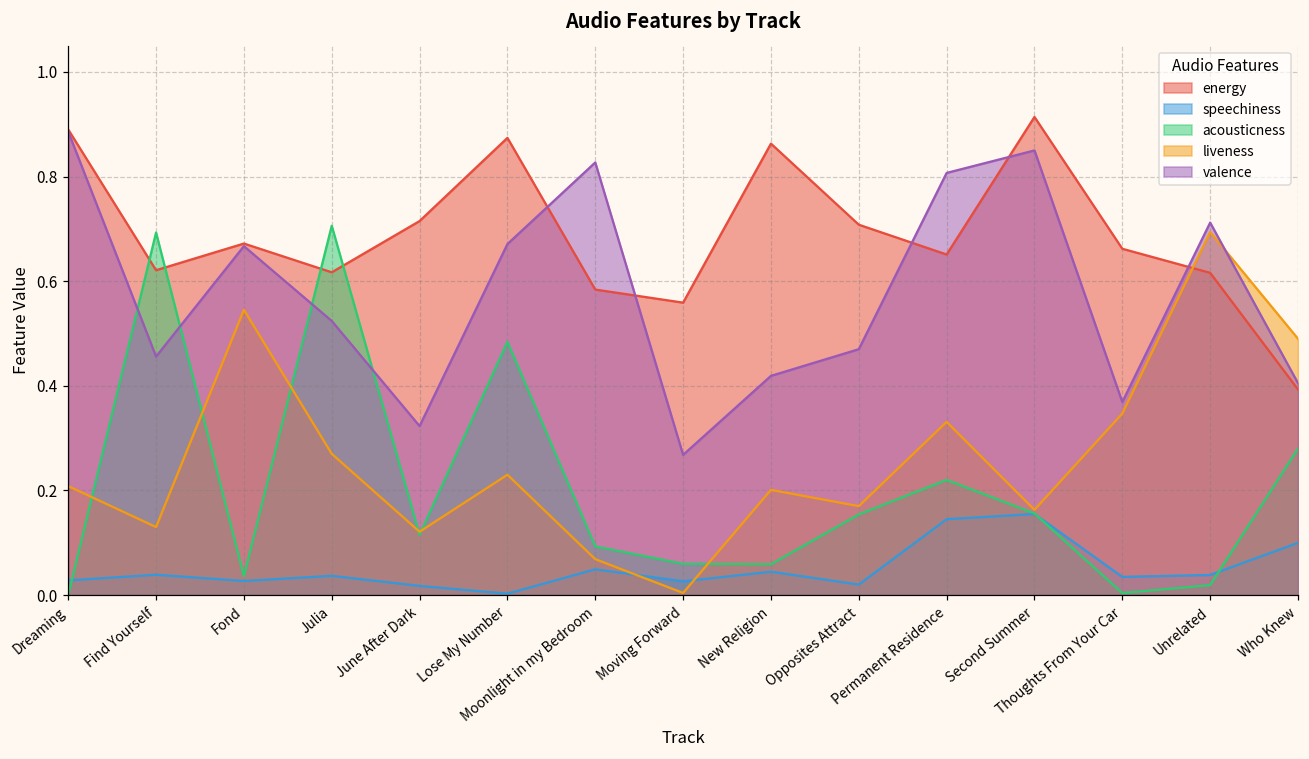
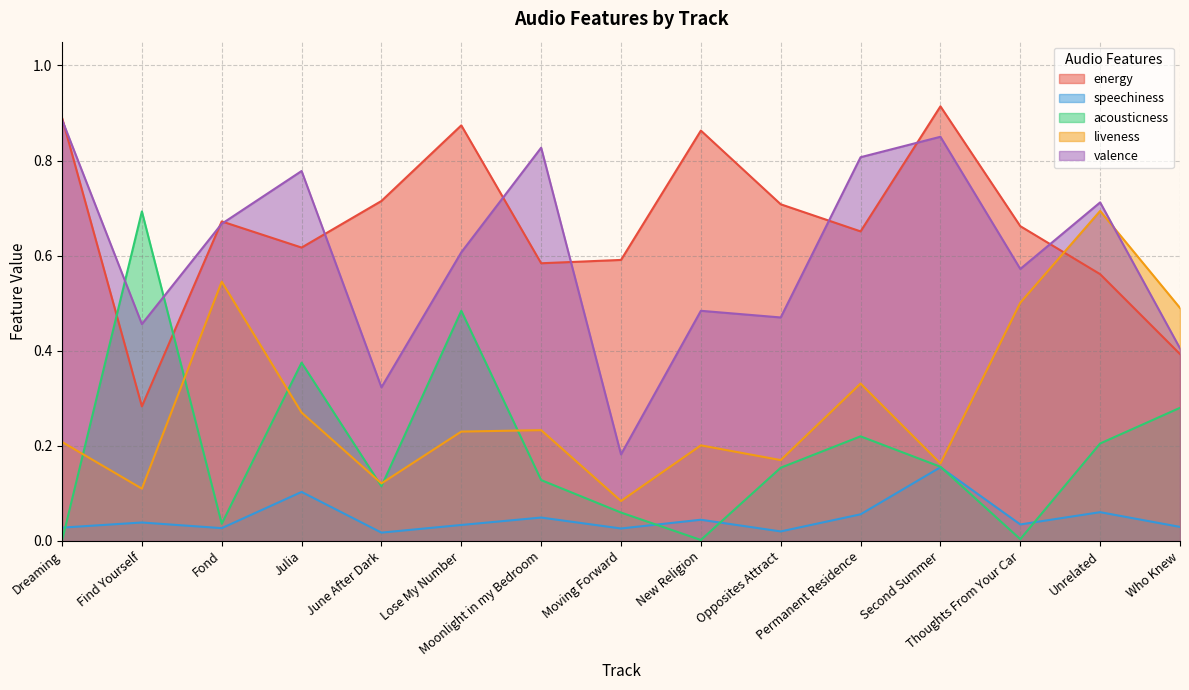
energy, Find Yourself: 0.62 -> 0.28
liveness, Find Yourself: 0.13 -> 0.11
speechiness, Julia: 0.04 -> 0.10
acousticness, Julia: 0.71 -> 0.38
valence, Julia: 0.52 -> 0.78
speechiness, Lose My Number: 0.00 -> 0.03
valence, Lose My Number: 0.67 -> 0.61
acousticness, Moonlight in my Bedroom: 0.09 -> 0.13
liveness, Moonlight in my Bedroom: 0.07 -> 0.23
energy, Moving Forward: 0.56 -> 0.59
liveness, Moving Forward: 0.00 -> 0.08
valence, Moving Forward: 0.27 -> 0.18
acousticness, New Religion: 0.06 -> 0.00
valence, New Religion: 0.42 -> 0.48
speechiness, Permanent Residence: 0.15 -> 0.06
liveness, Thoughts From Your Car: 0.35 -> 0.50
valence, Thoughts From Your Car: 0.37 -> 0.57
energy, Unrelated: 0.62 -> 0.56
speechiness, Unrelated: 0.04 -> 0.06
acousticness, Unrelated: 0.02 -> 0.21
speechiness, Who Knew: 0.10 -> 0.03
